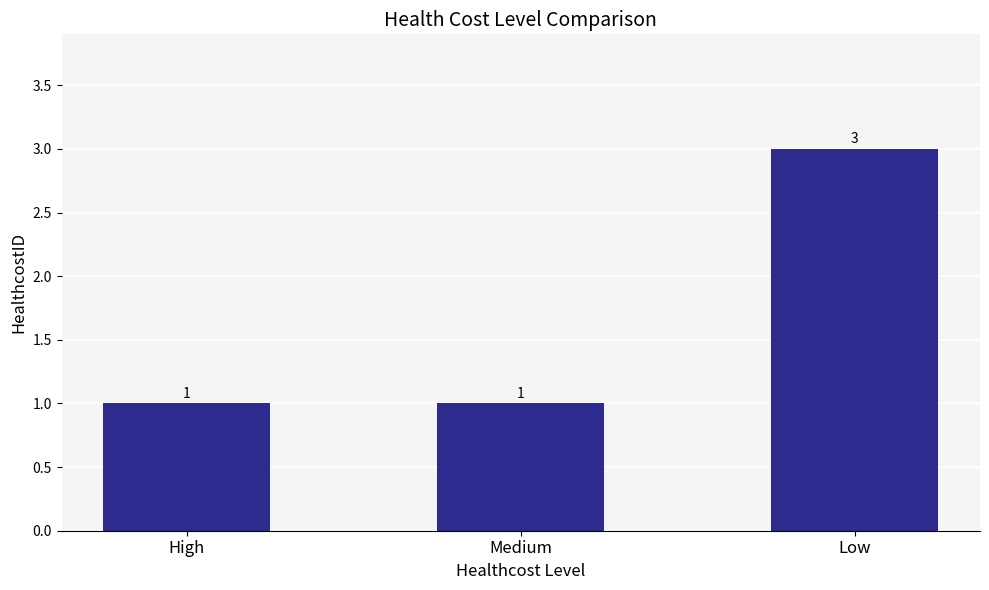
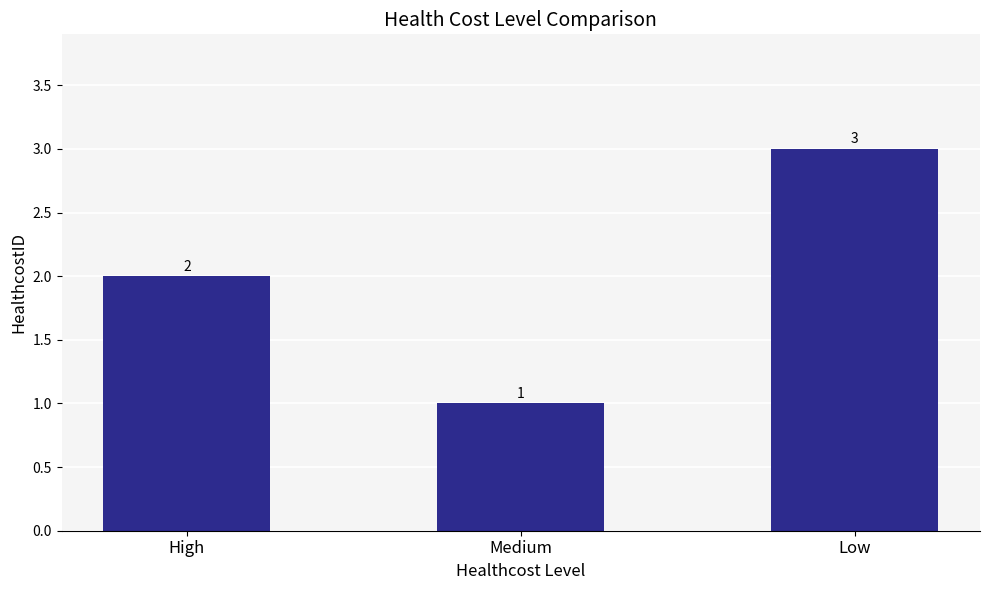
High: 1 -> 2
